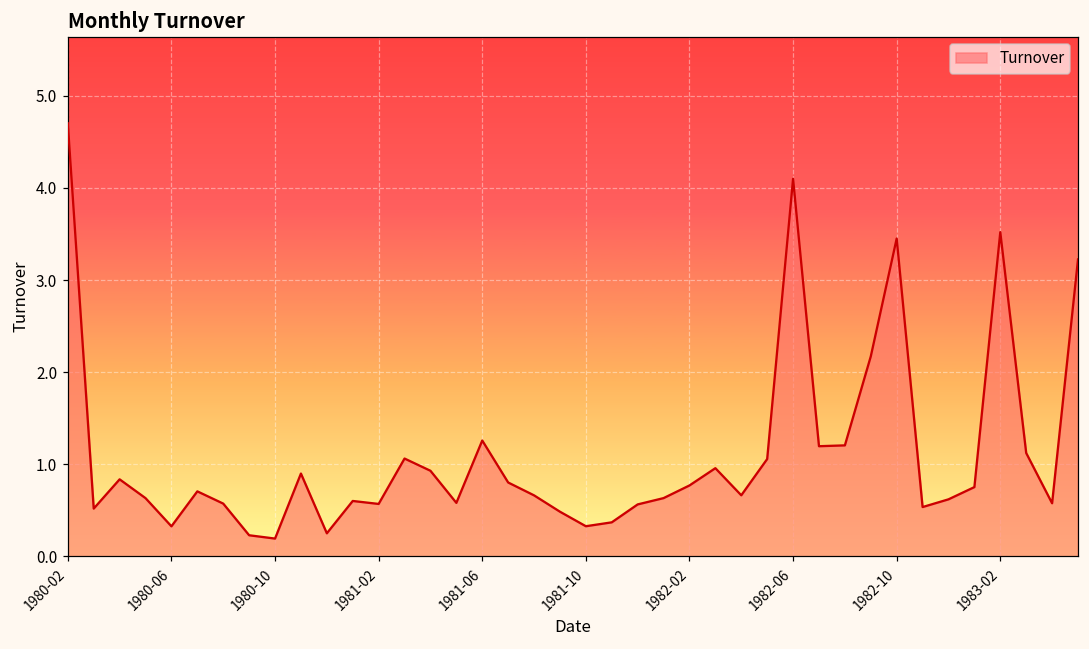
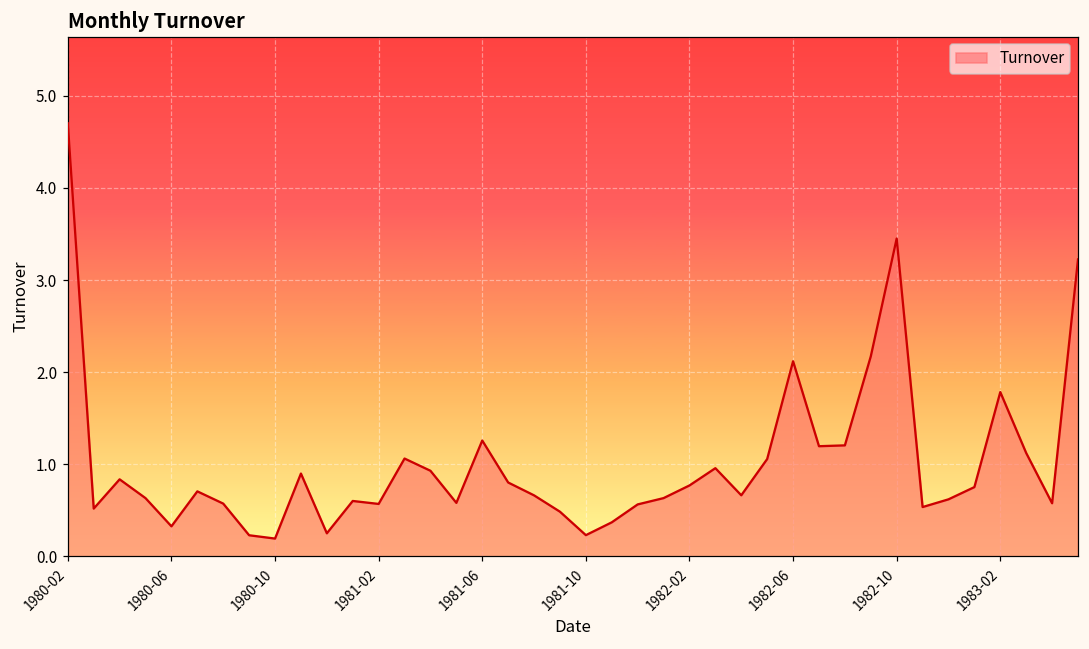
1981-10: 0.3 -> 0.2
1982-06: 4.1 -> 2.1
1983-02: 3.5 -> 1.8
